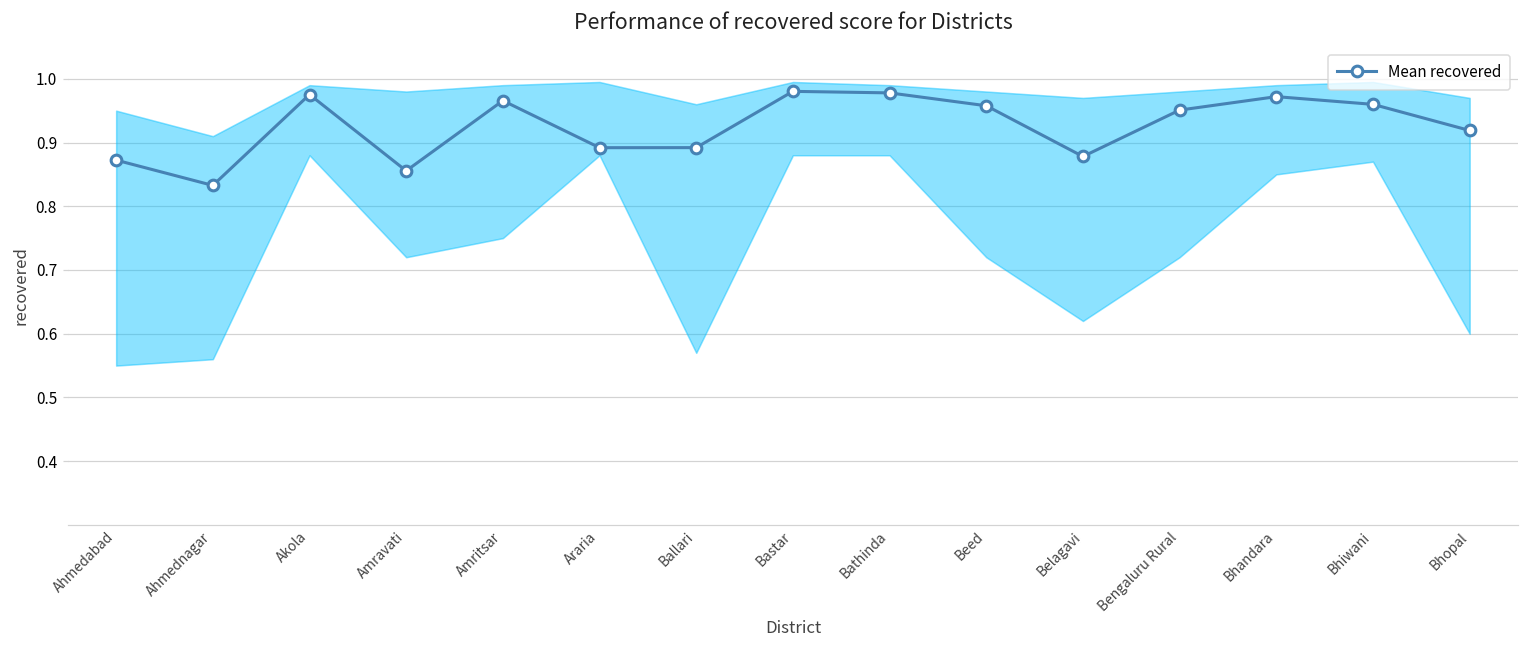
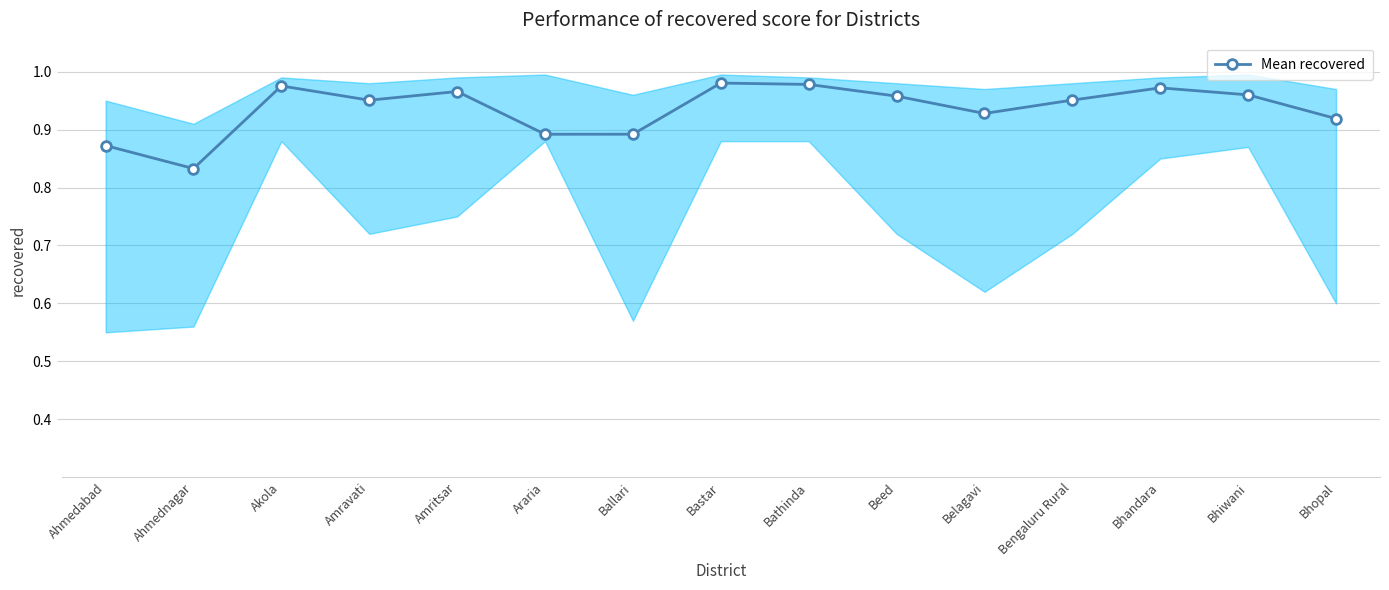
Mean recovered, Amravati: 0.86 -> 0.95
Mean recovered, Belagavi: 0.88 -> 0.93
